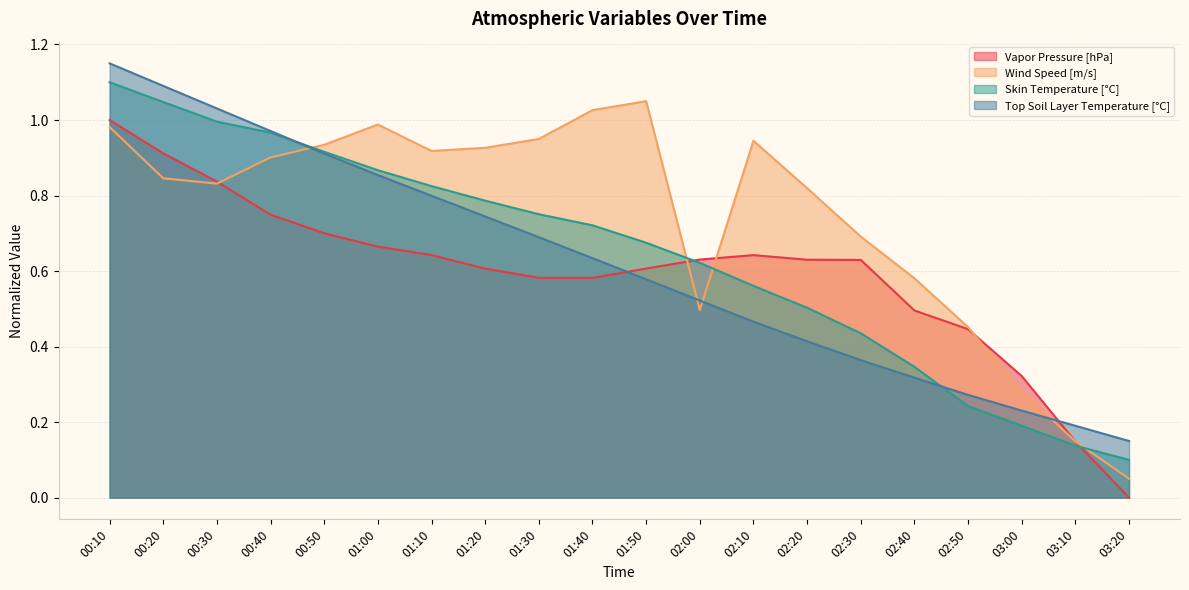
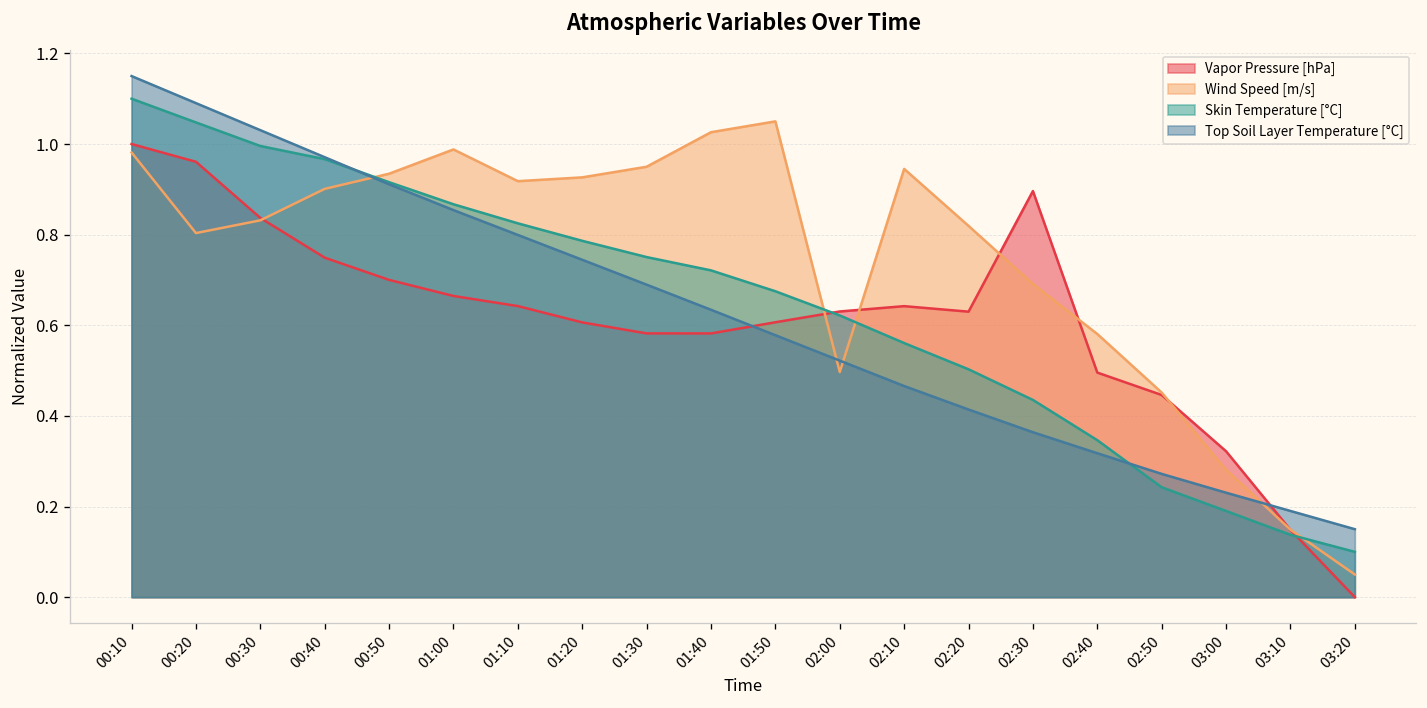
Vapor Pressure [hPa], 00:20: 0.91 -> 0.96
Wind Speed [m/s], 00:20: 0.85 -> 0.80
Vapor Pressure [hPa], 02:30: 0.63 -> 0.90
